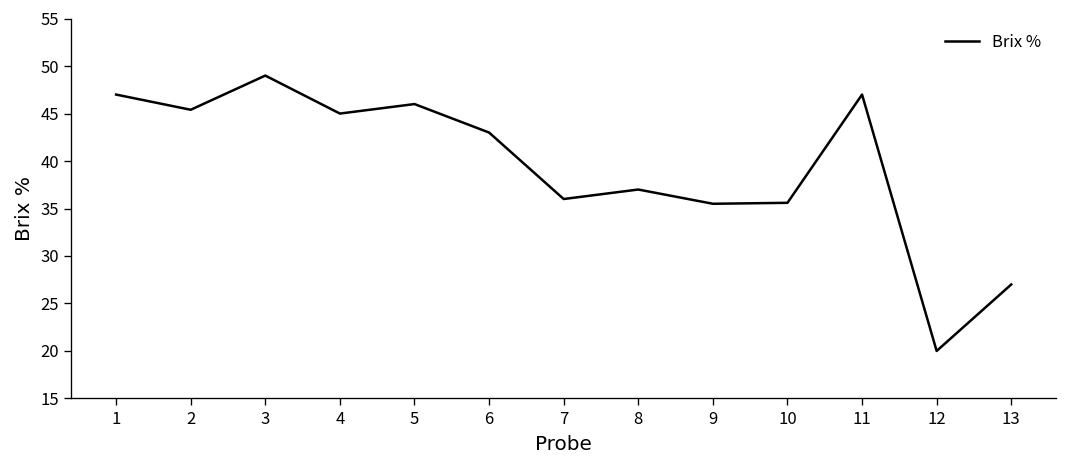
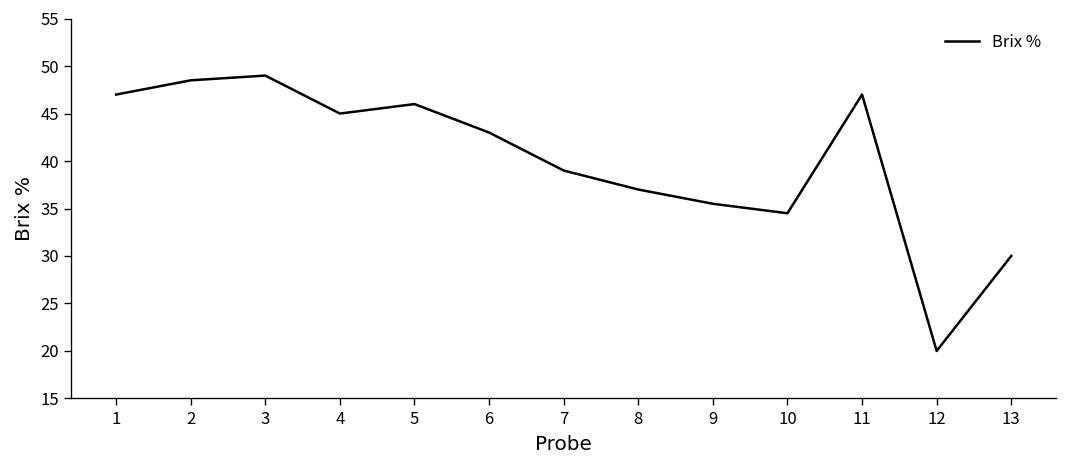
2: 45 -> 49
7: 36 -> 39
10: 36 -> 35
13: 27 -> 30
